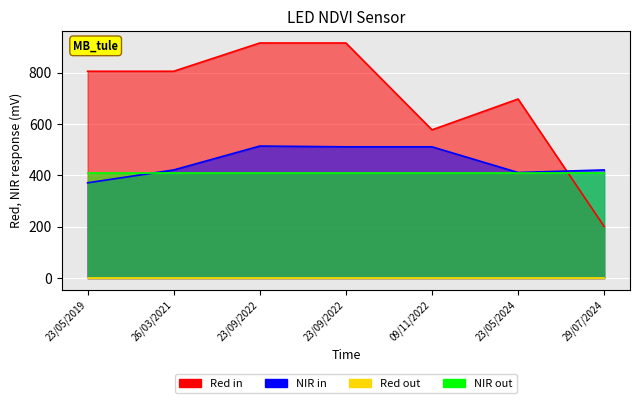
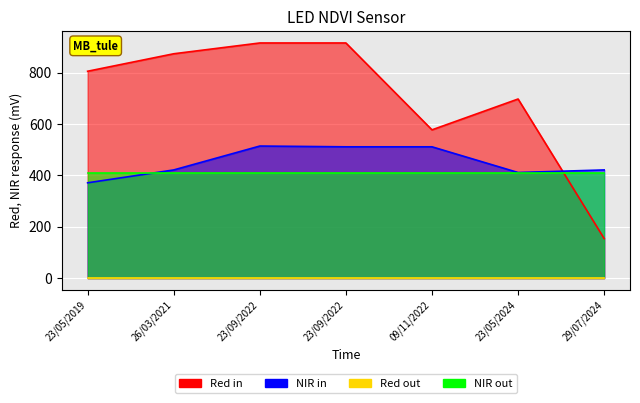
Red in, 26/03/2021: 810 -> 870
Red in, 29/07/2024: 200 -> 150
